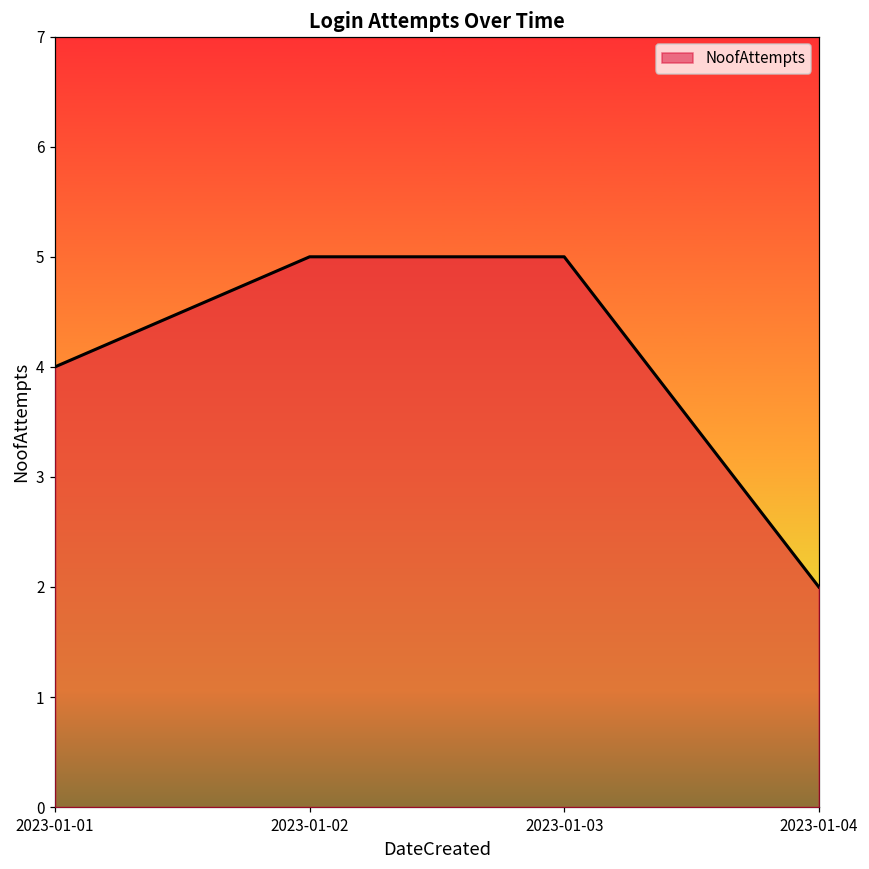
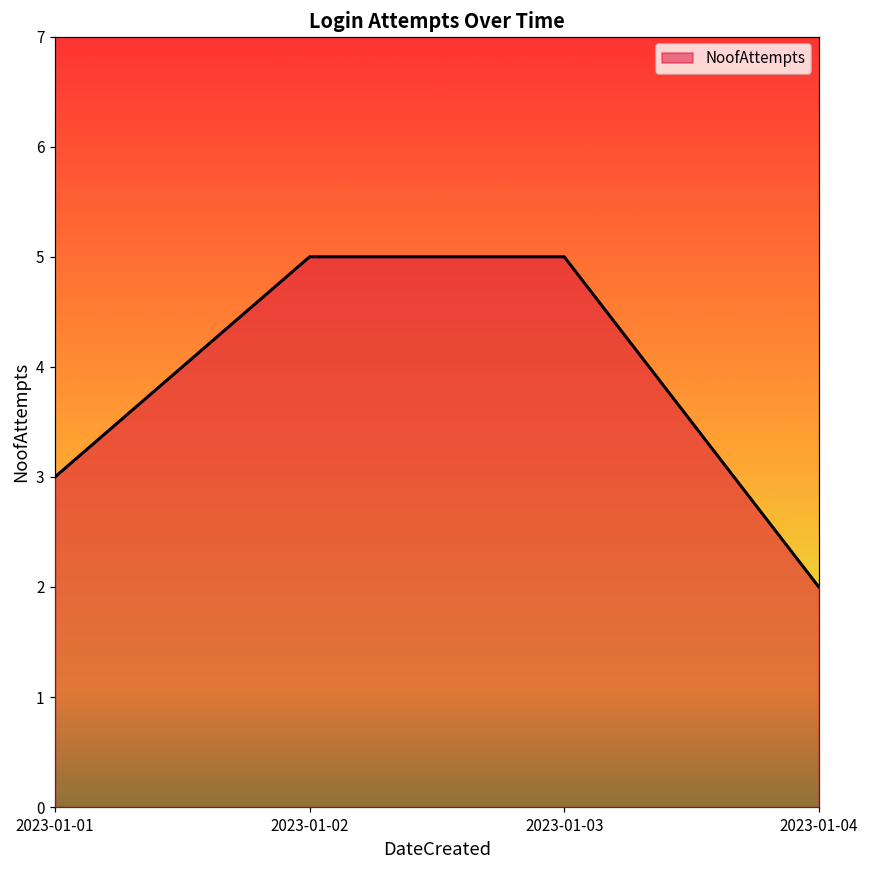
2023-01-01: 4 -> 3
